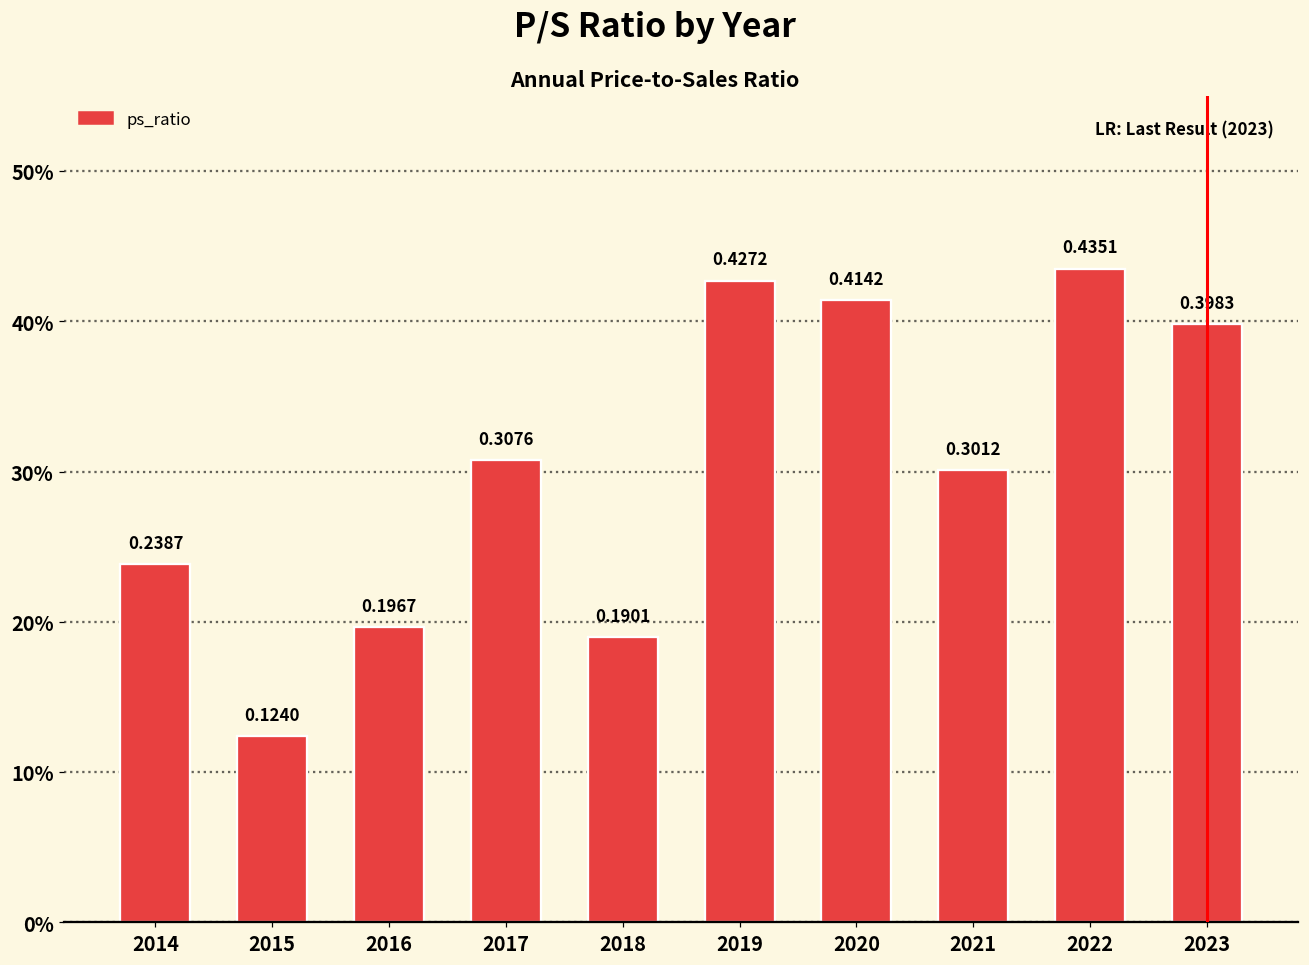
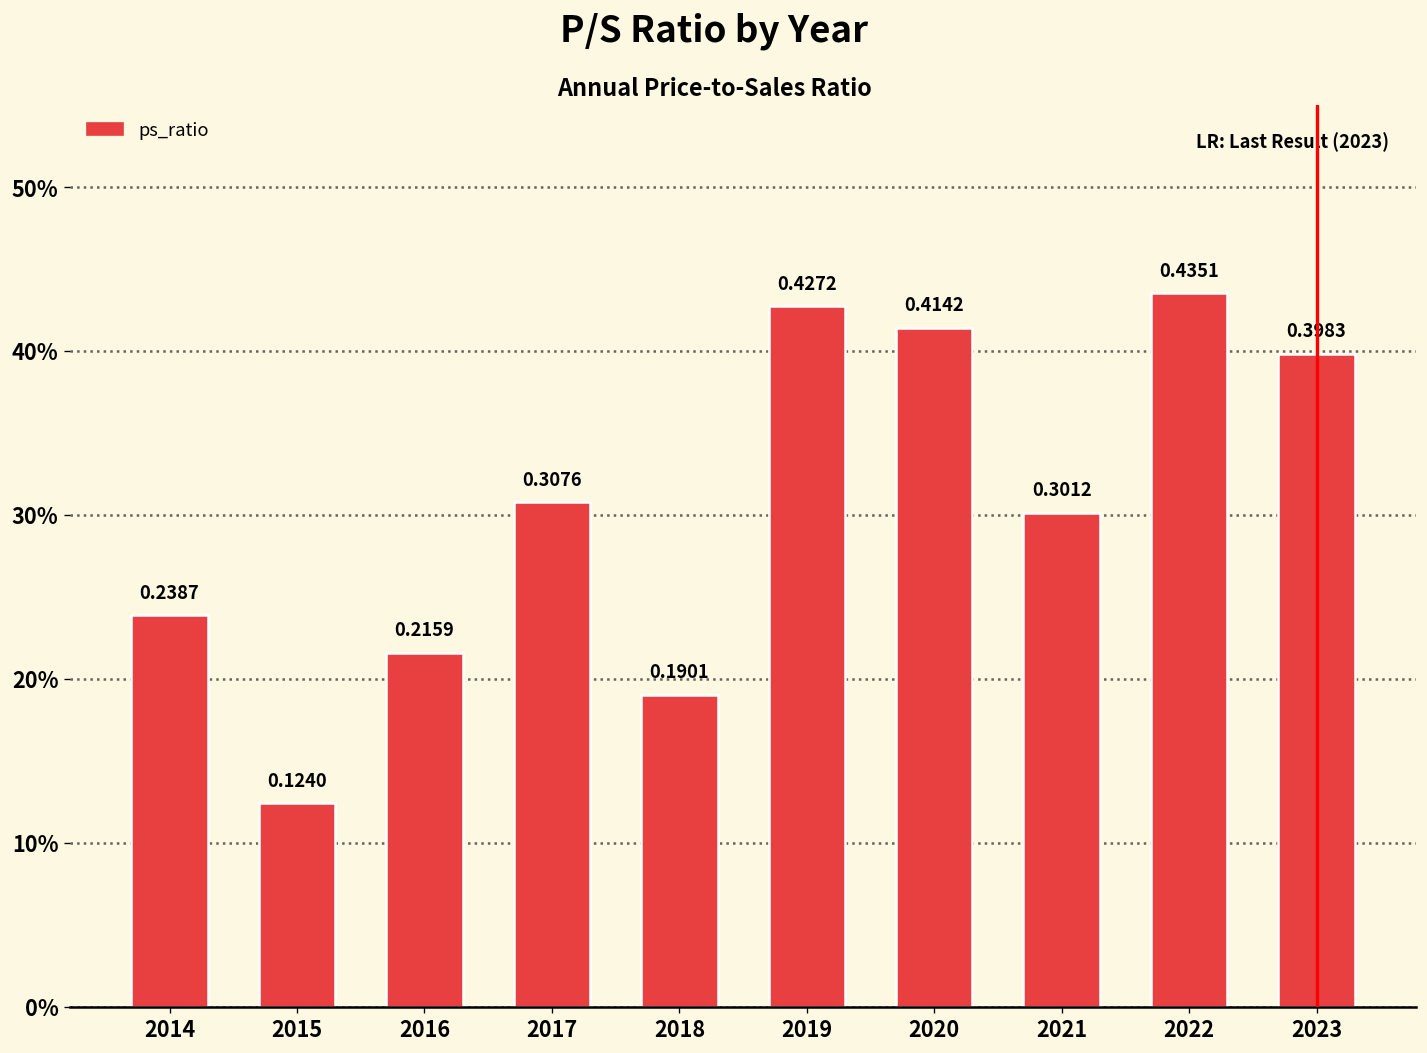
2016: 0.1967 -> 0.2159
